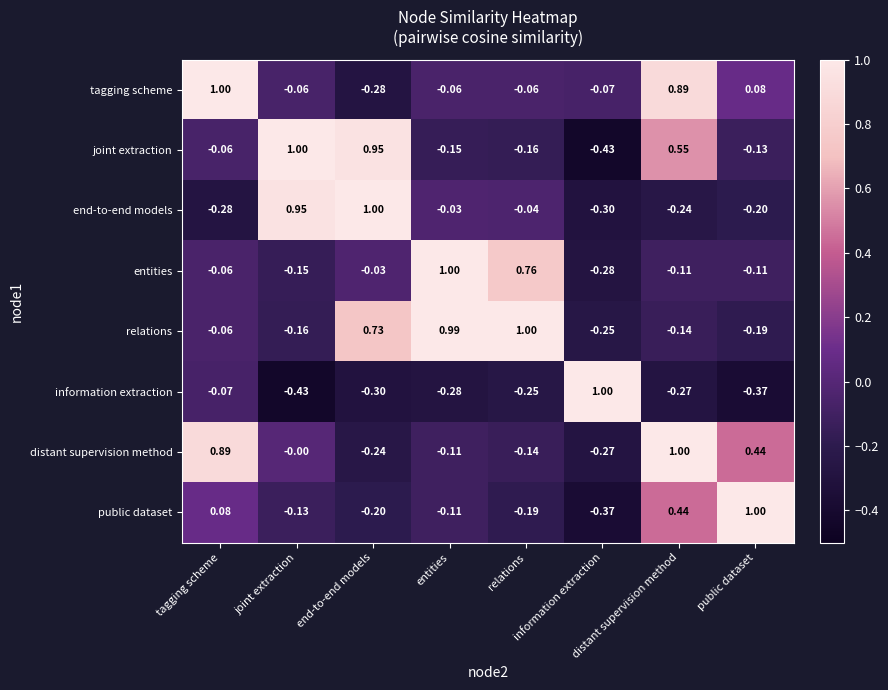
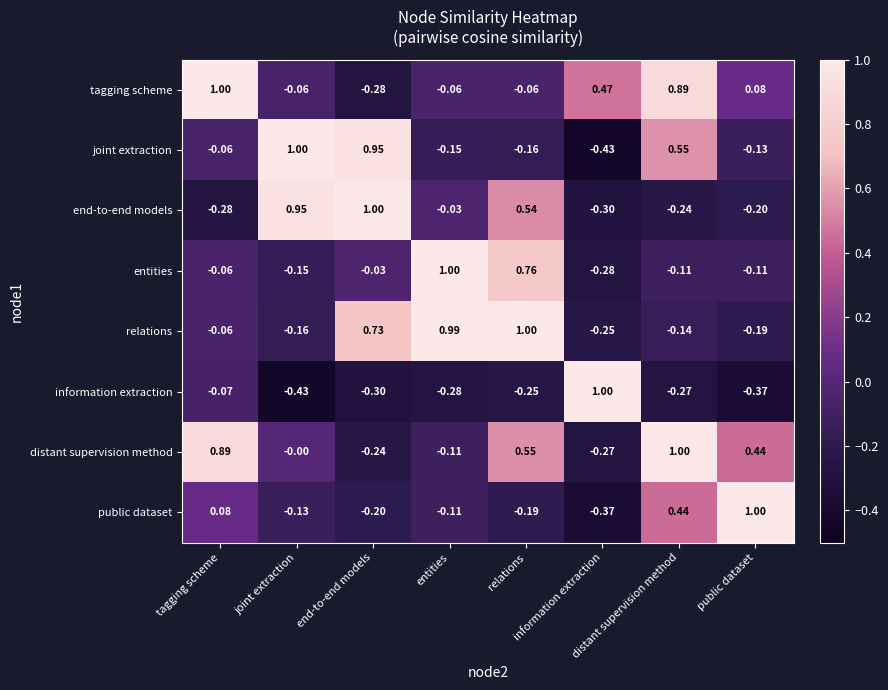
tagging scheme, information extraction: -0.07 -> 0.47
end-to-end models, relations: -0.04 -> 0.54
distant supervision method, relations: -0.14 -> 0.55
